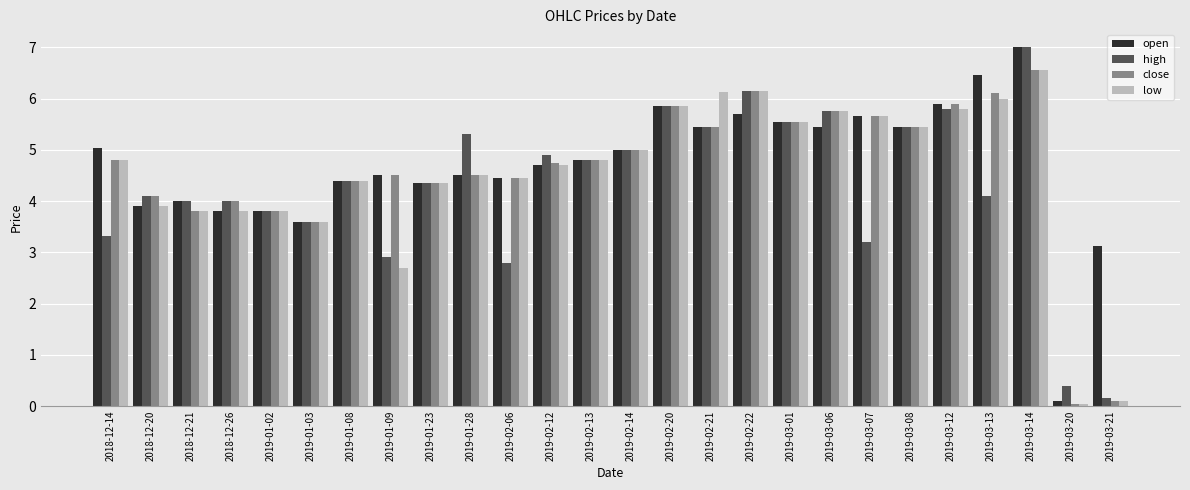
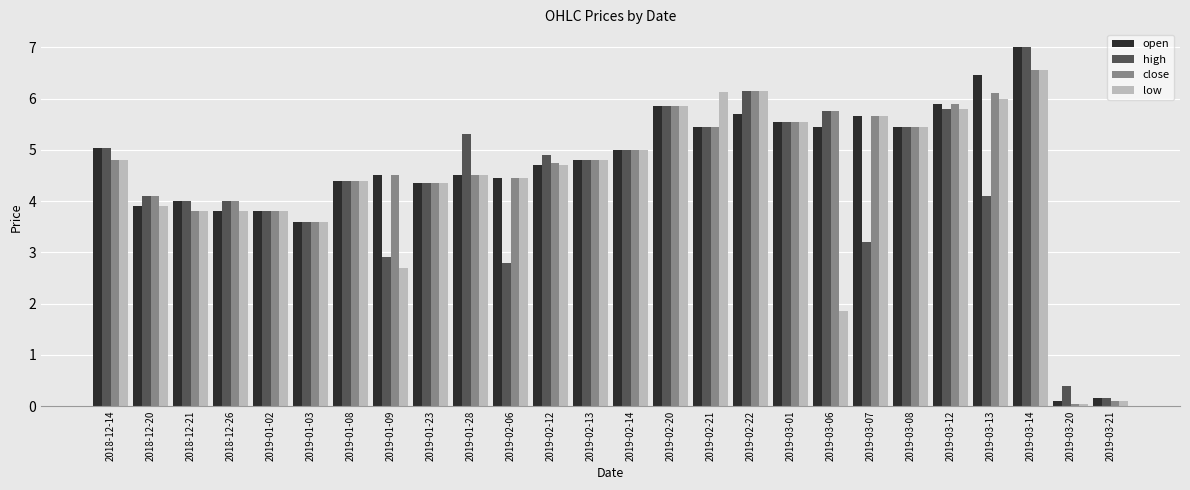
high, 2018-12-14: 3.3 -> 5.0
low, 2019-03-06: 5.8 -> 1.9
open, 2019-03-21: 3.1 -> 0.2
